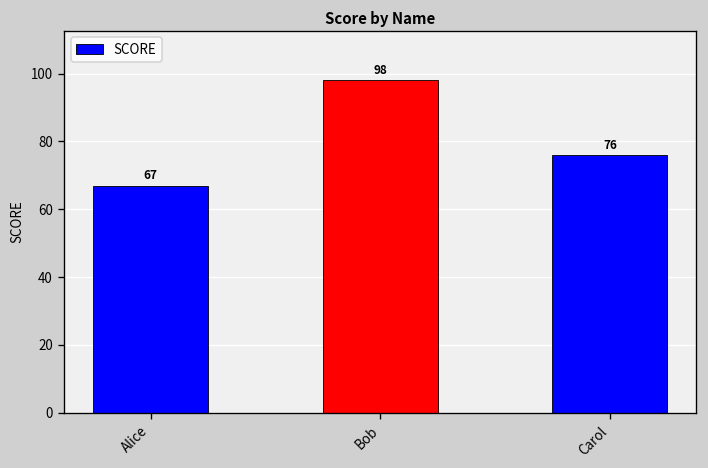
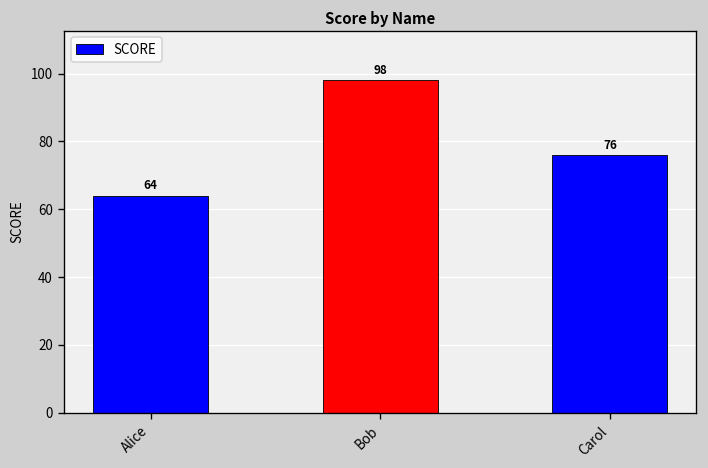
Alice: 67 -> 64
